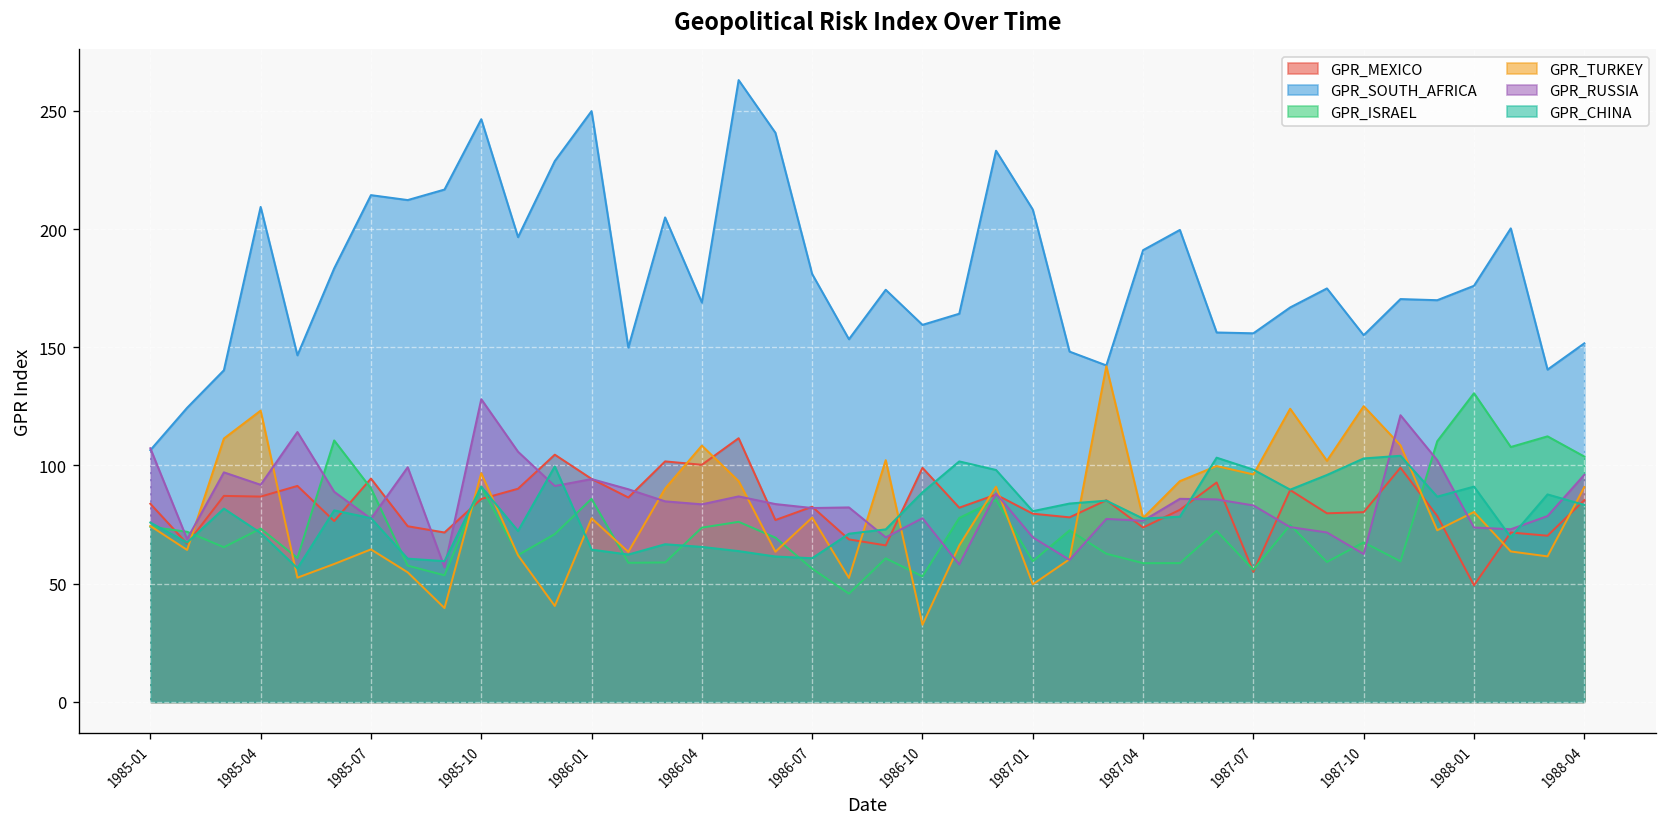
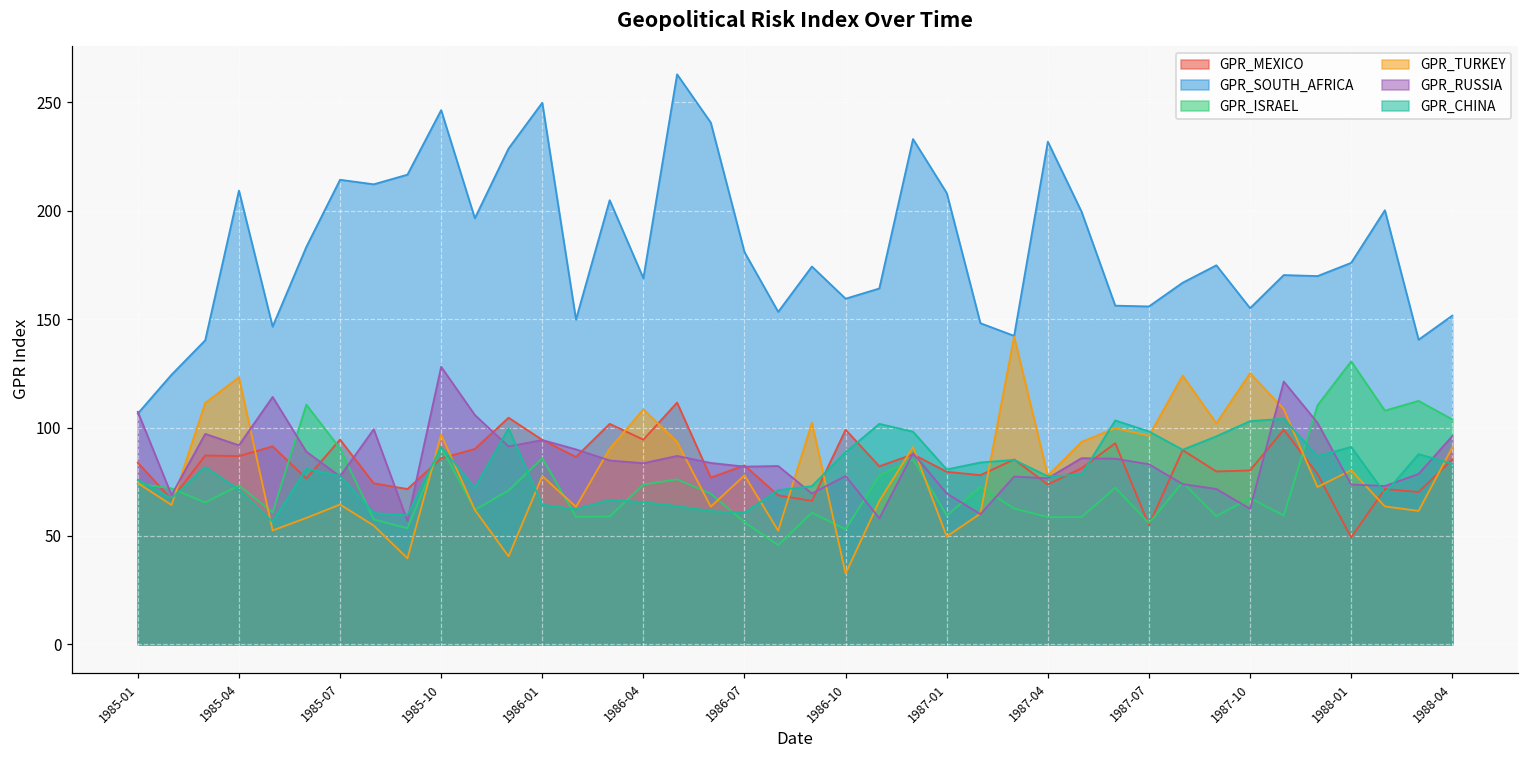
GPR_MEXICO, 1986-04: 100 -> 94
GPR_SOUTH_AFRICA, 1987-04: 191 -> 232
